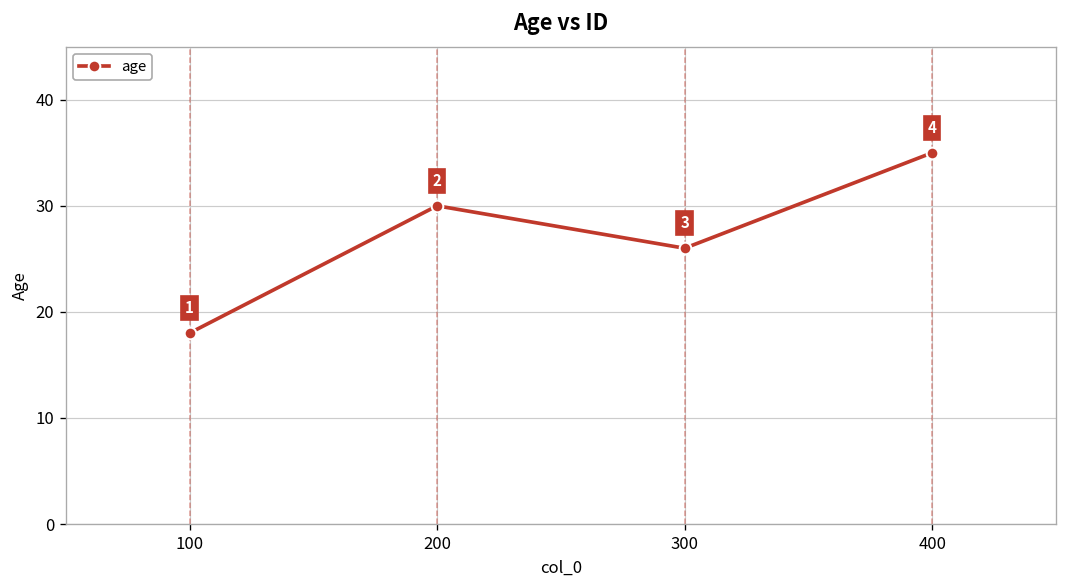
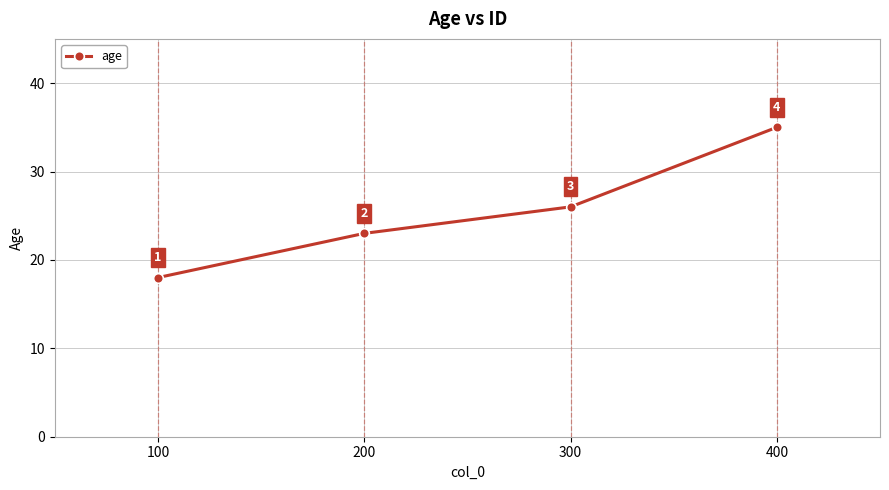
200: 30 -> 23
